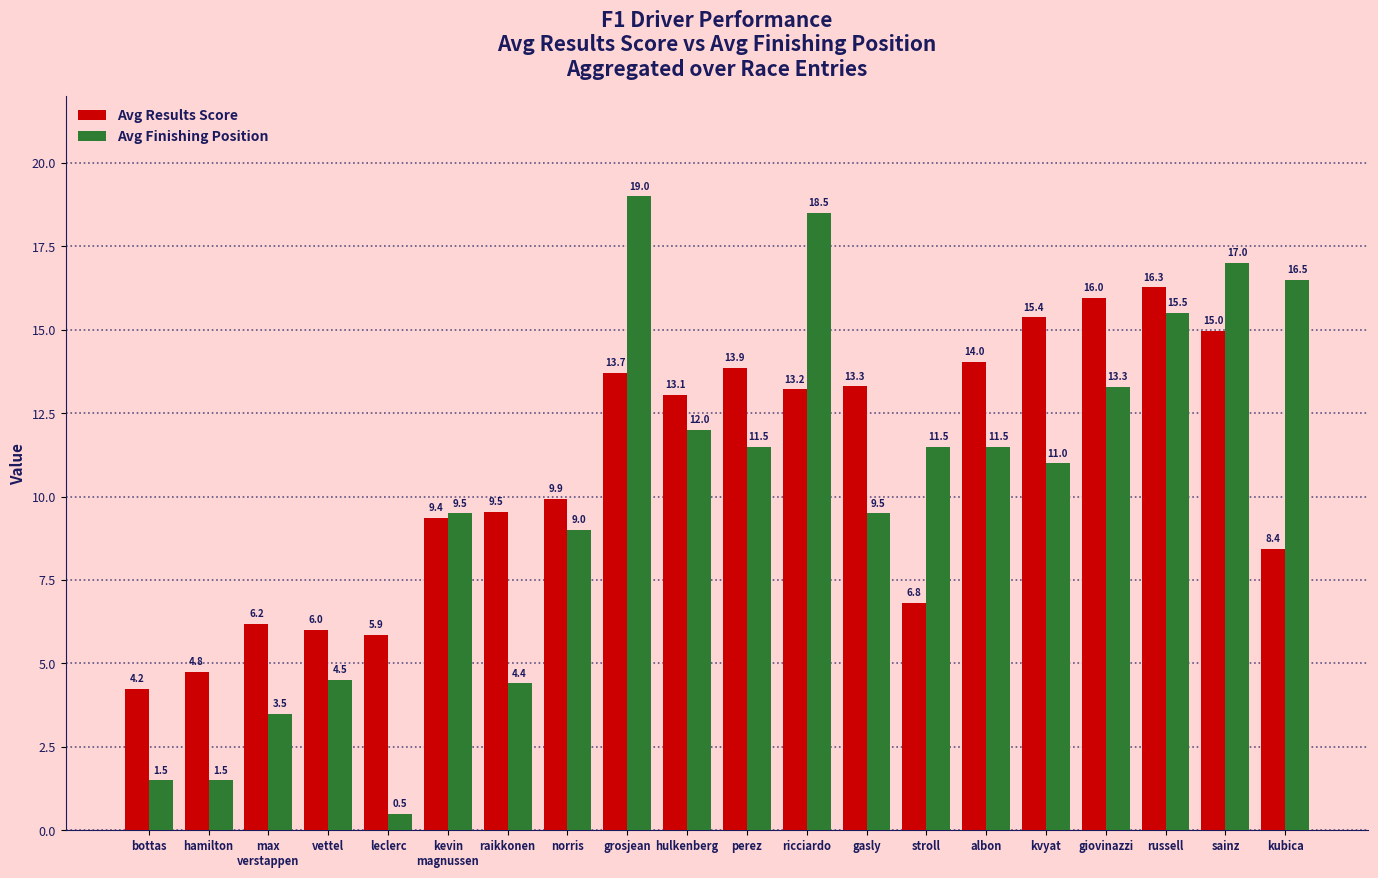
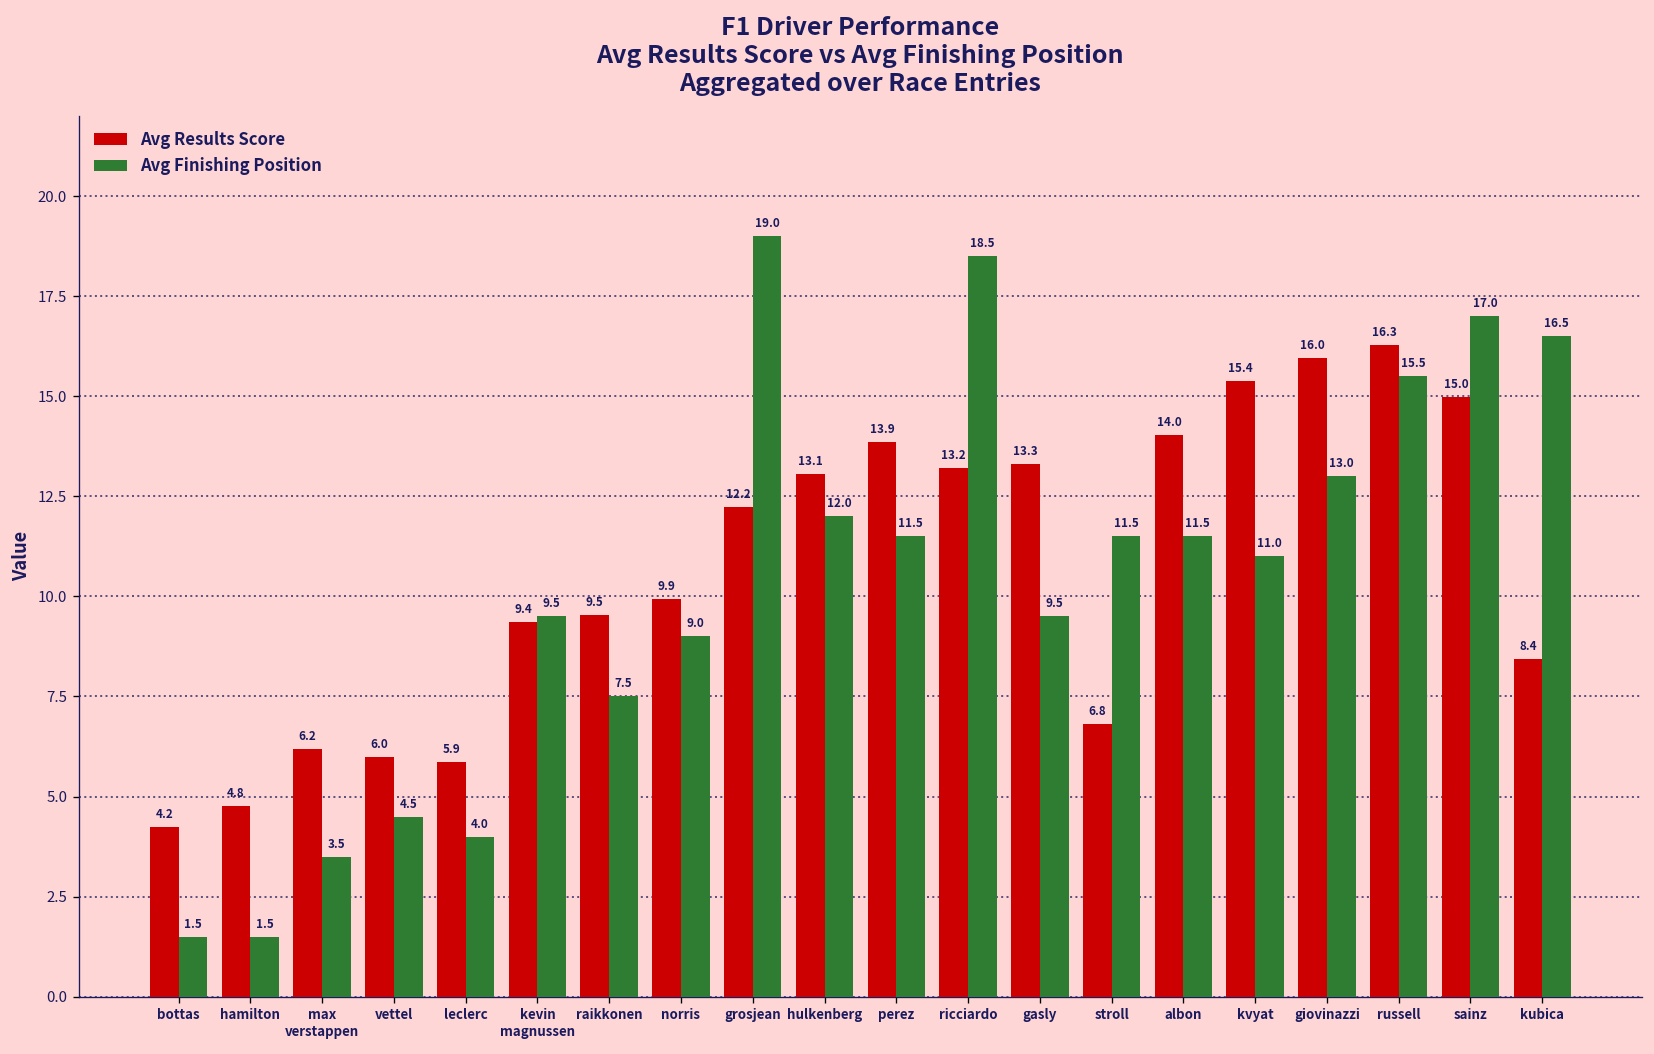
Avg Finishing Position, leclerc: 0.5 -> 4.0
Avg Finishing Position, raikkonen: 4.4 -> 7.5
Avg Results Score, grosjean: 13.7 -> 12.2
Avg Finishing Position, giovinazzi: 13.3 -> 13.0
